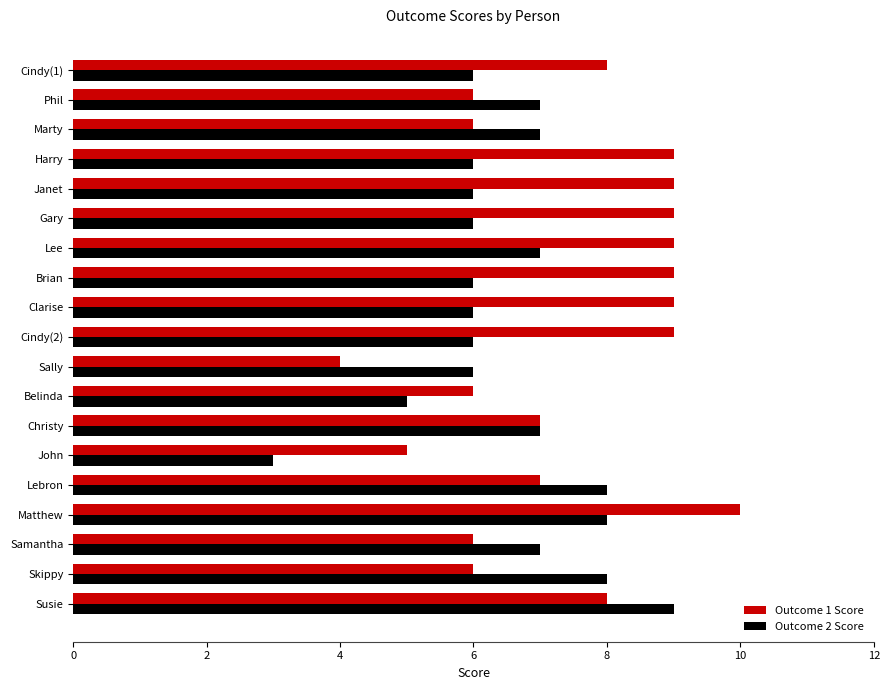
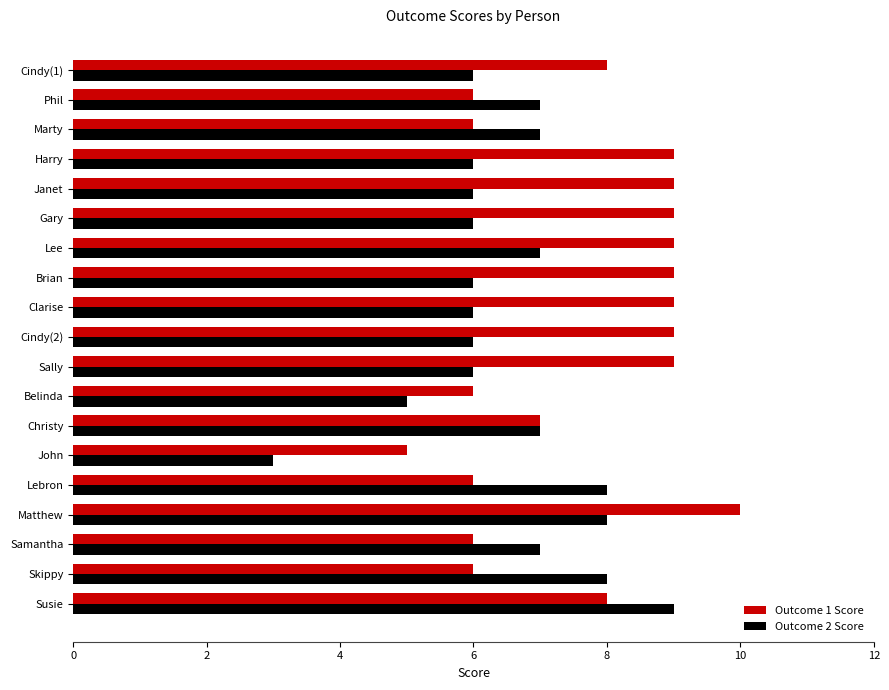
Outcome 1 Score, Sally: 4 -> 9
Outcome 1 Score, Lebron: 7 -> 6
